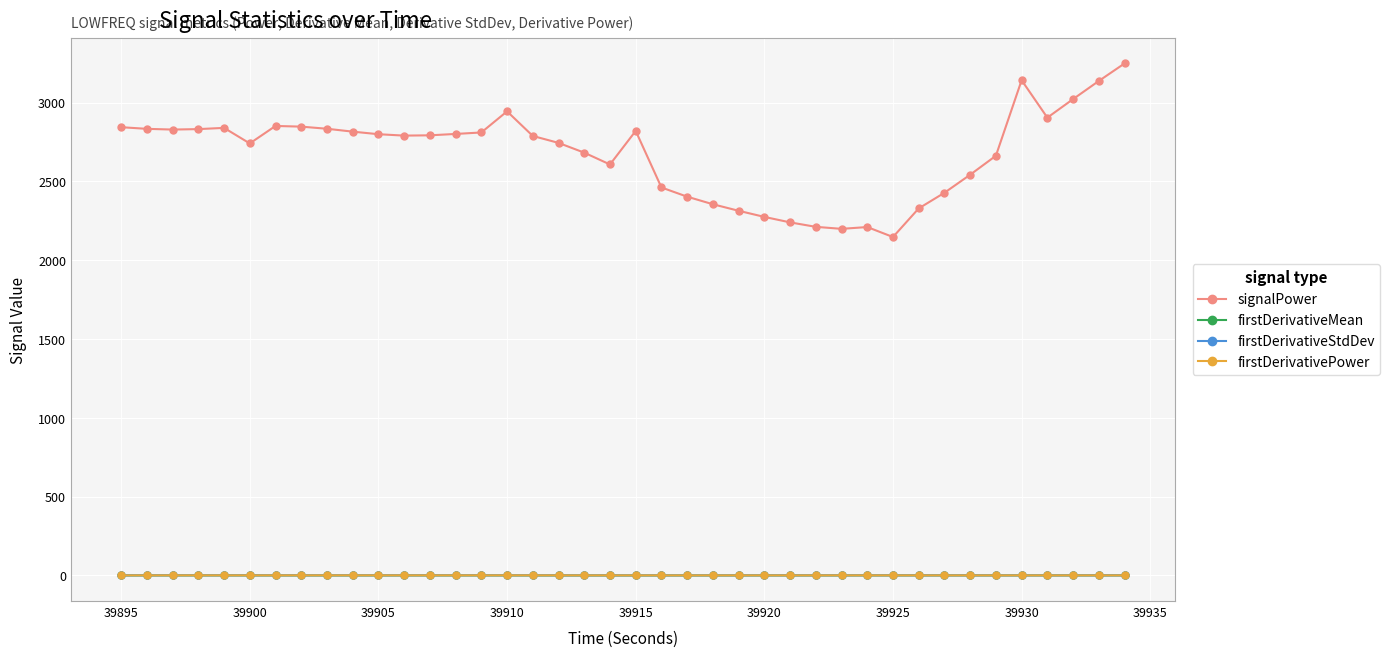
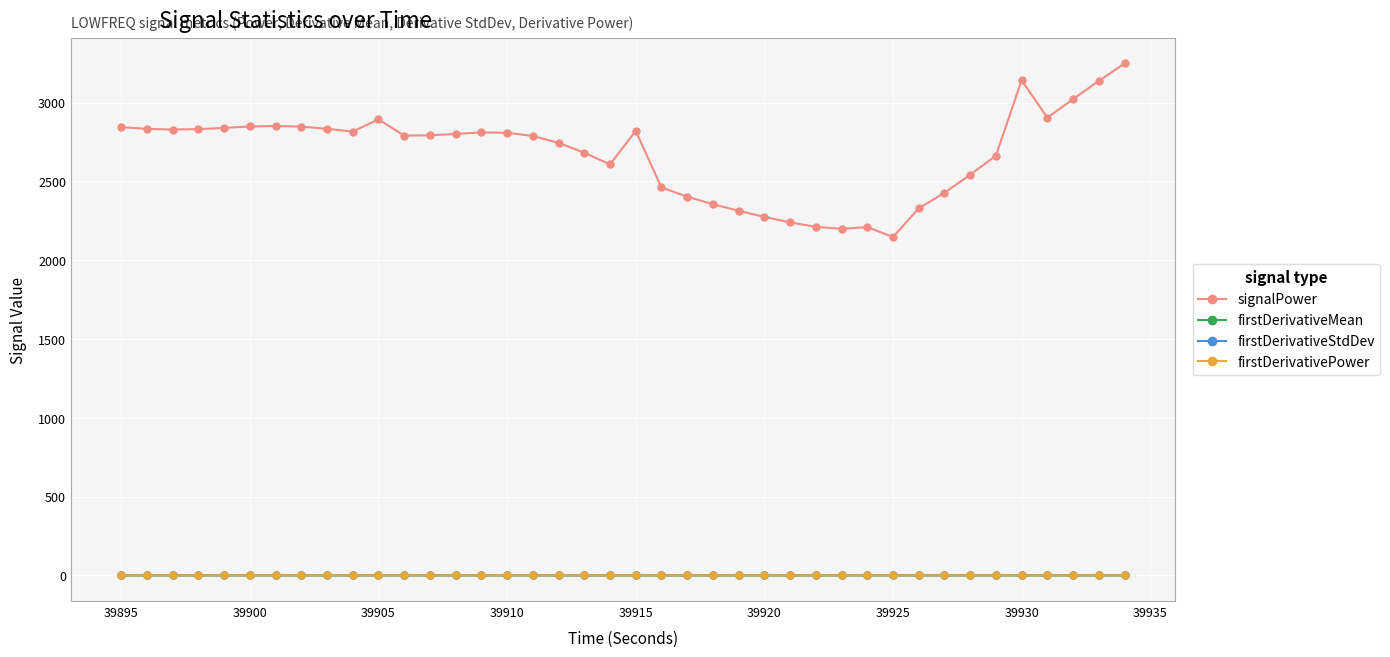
signalPower, 39900: 2740 -> 2850
signalPower, 39905: 2800 -> 2890
signalPower, 39910: 2940 -> 2810
